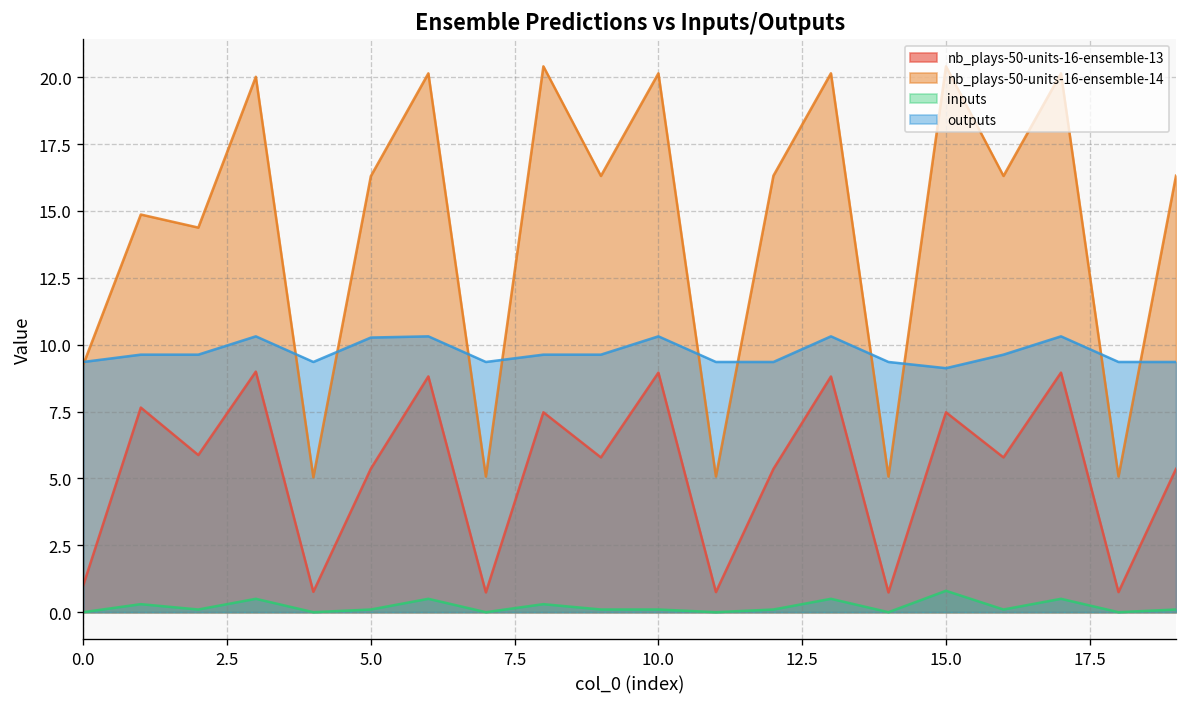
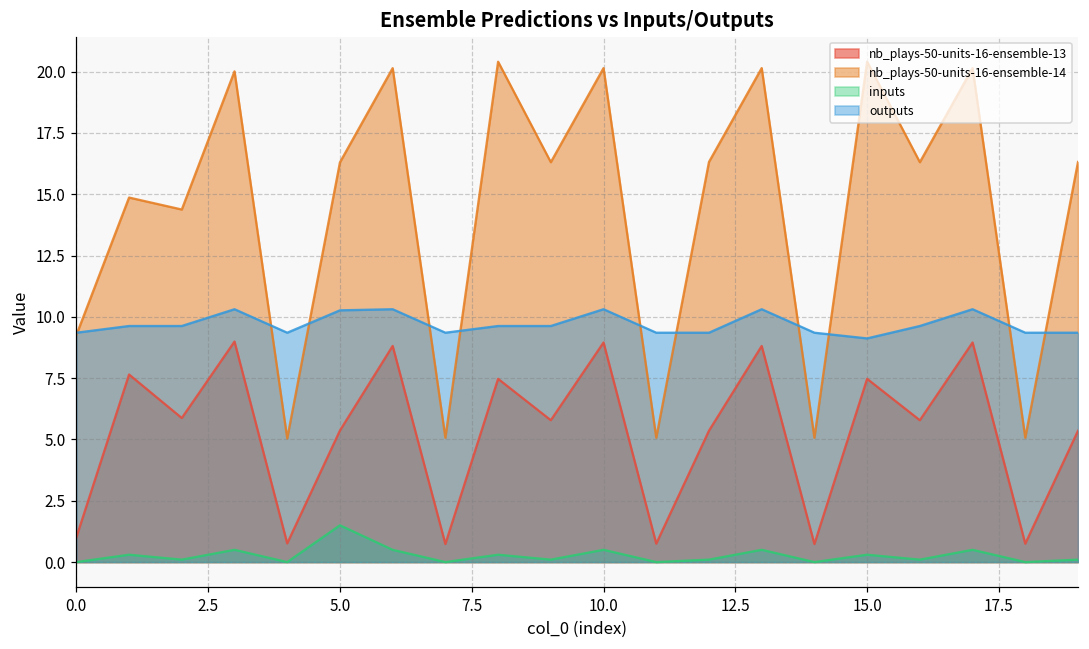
inputs, 5.0: 0.1 -> 1.5
inputs, 10.0: 0.1 -> 0.5
inputs, 15.0: 0.8 -> 0.3
